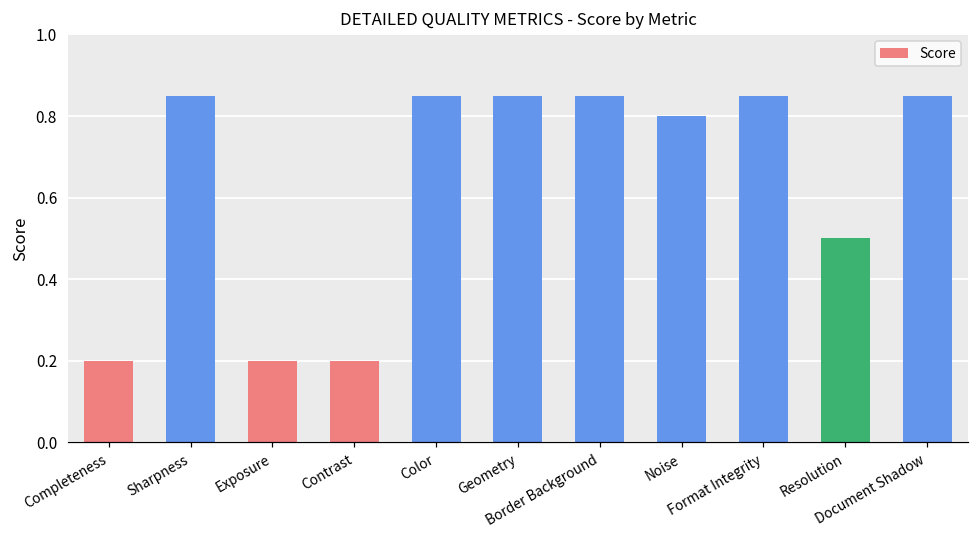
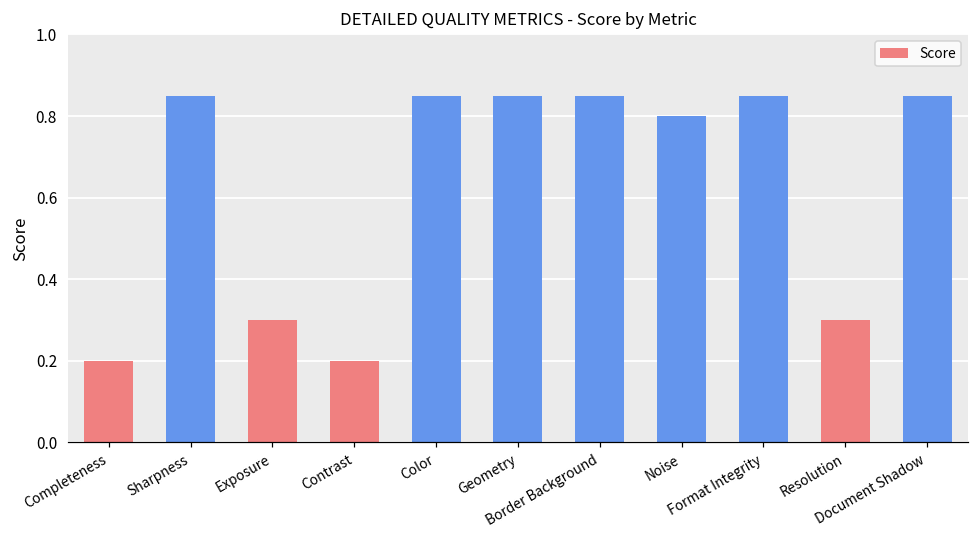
Exposure: 0.2 -> 0.3
Resolution: 0.5 -> 0.3
